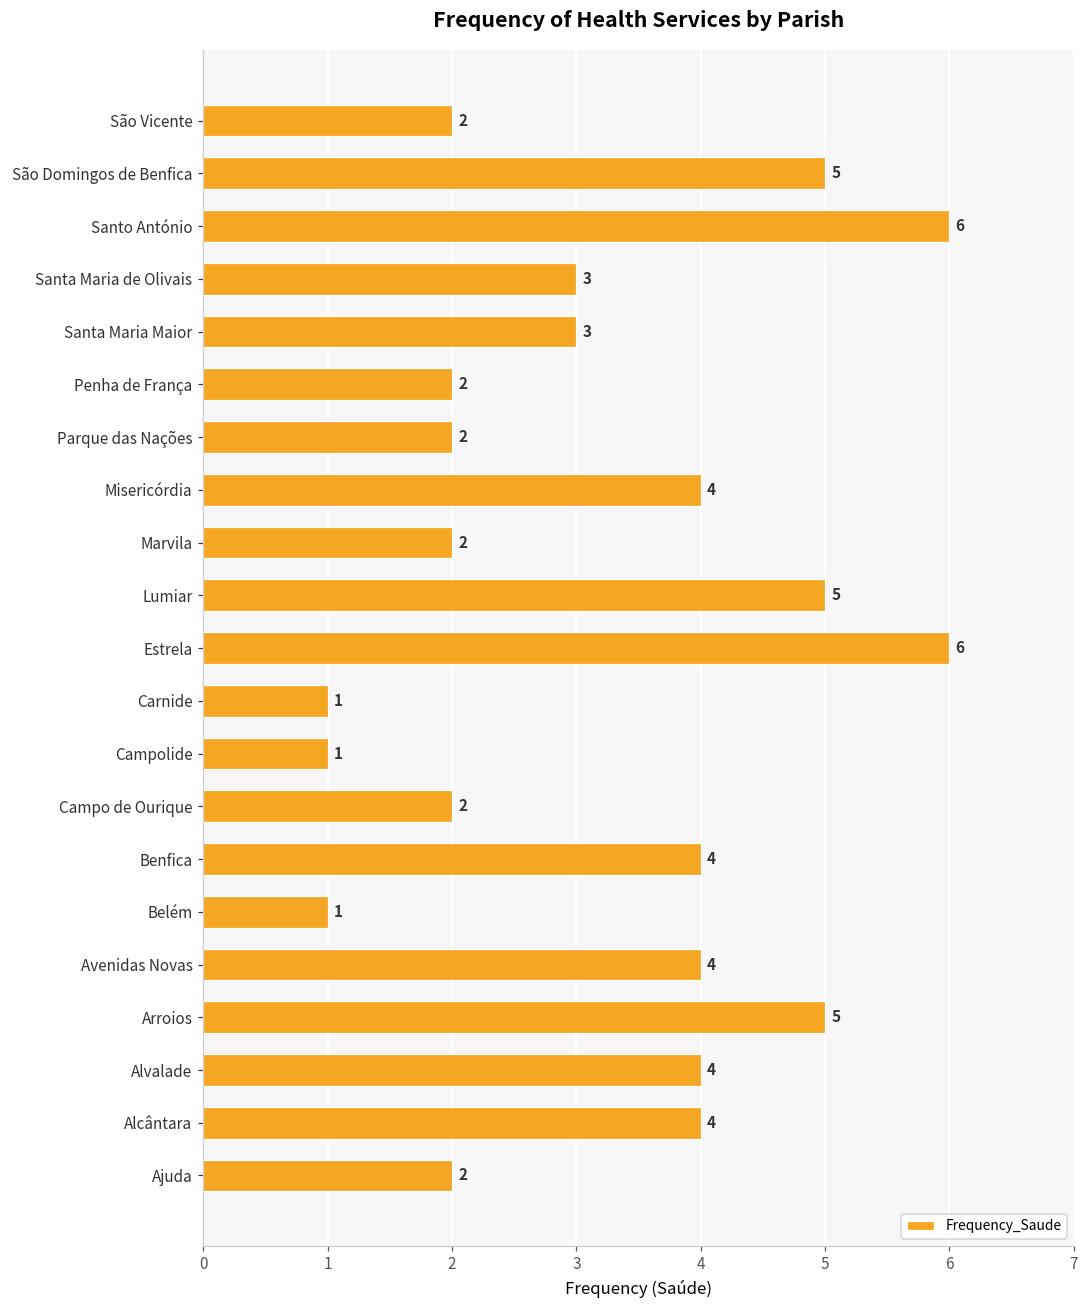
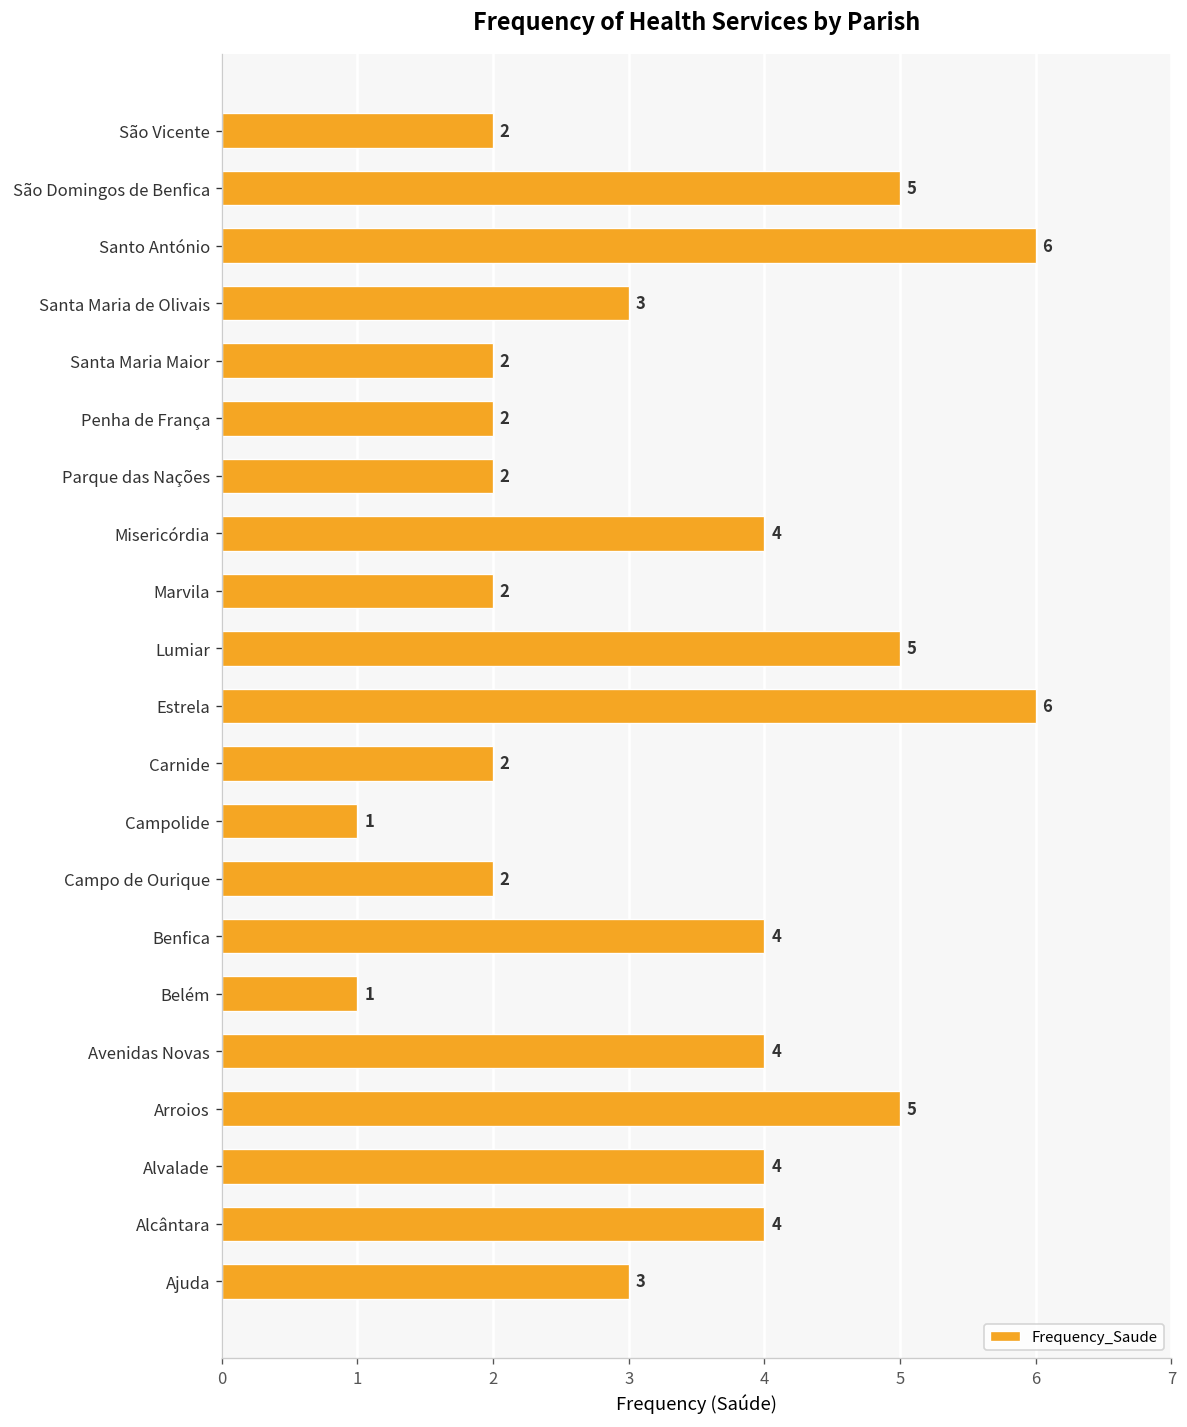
Santa Maria Maior: 3 -> 2
Carnide: 1 -> 2
Ajuda: 2 -> 3
